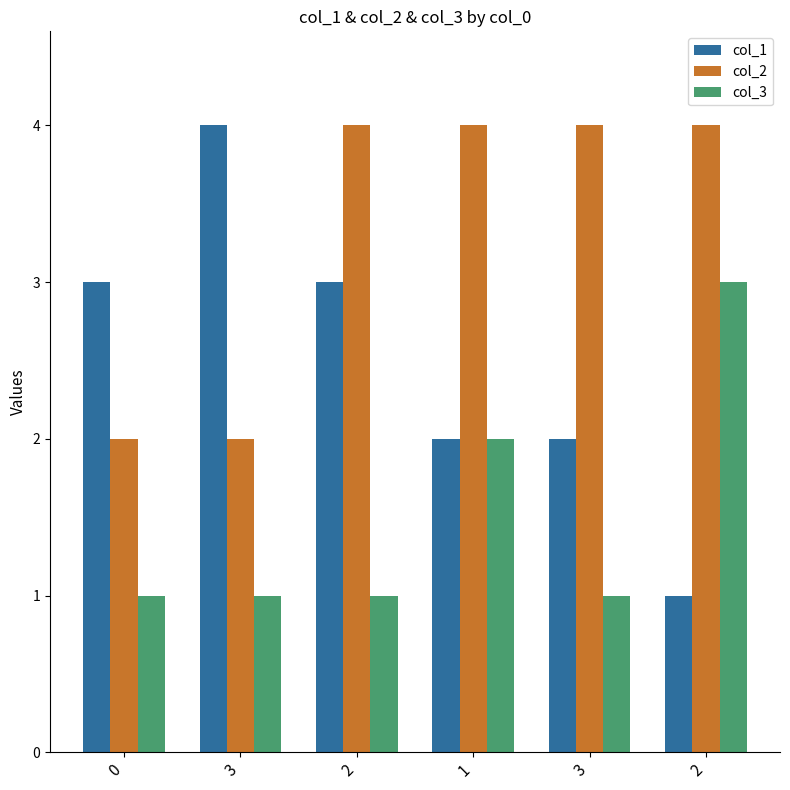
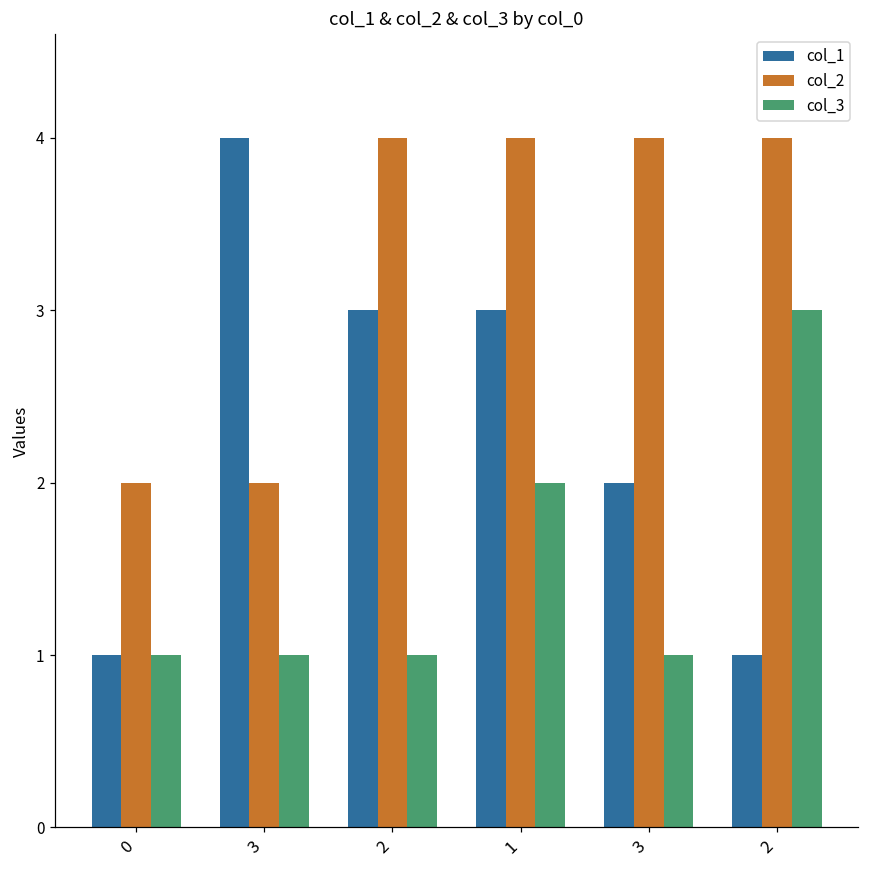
col_1, 0: 3 -> 1
col_1, 1: 2 -> 3
